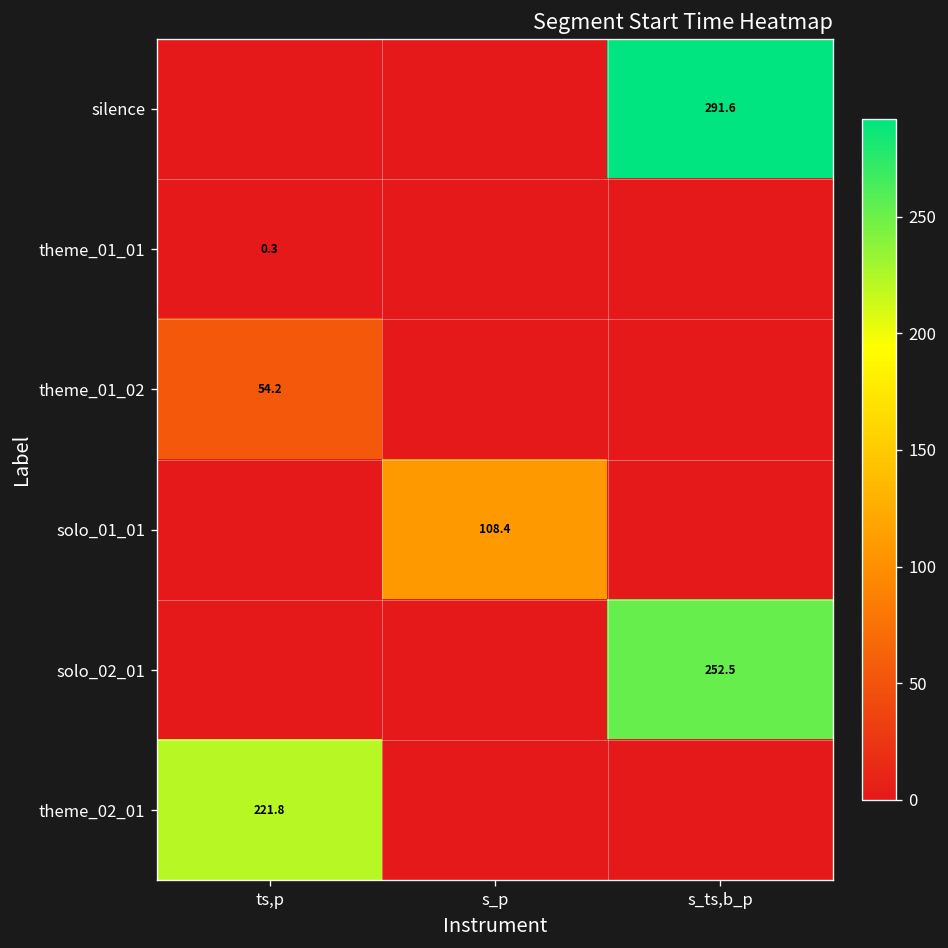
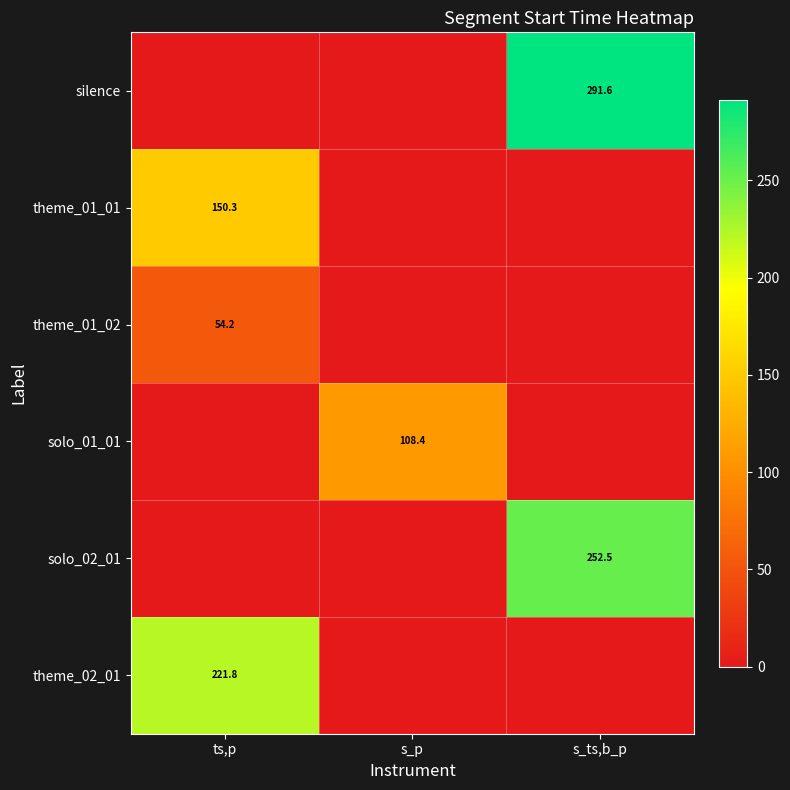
theme_01_01, ts,p: 0.3 -> 150.3
